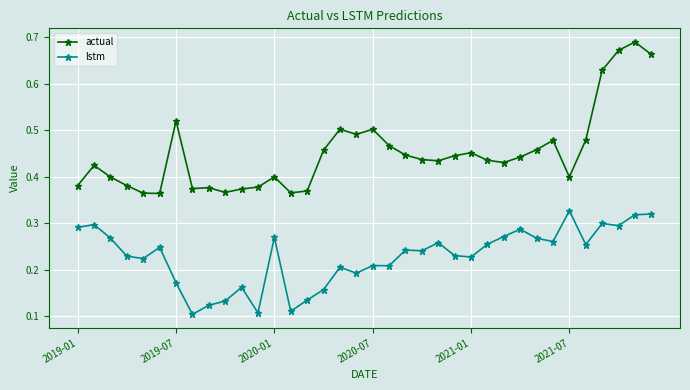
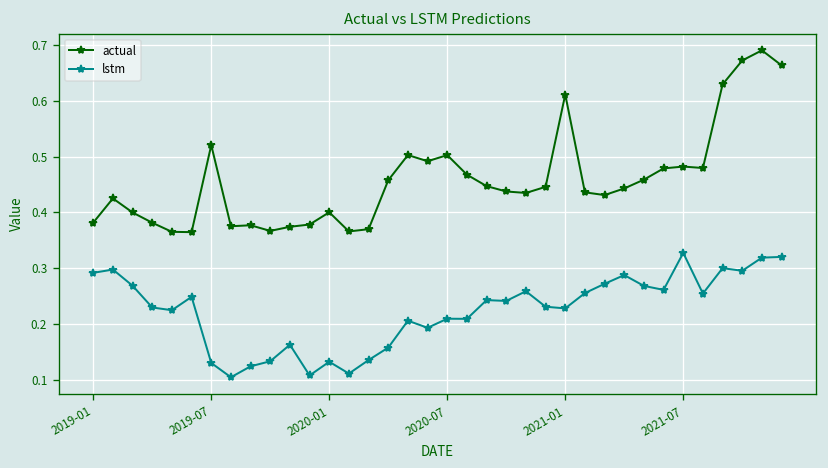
lstm, 2019-07: 0.17 -> 0.13
lstm, 2020-01: 0.27 -> 0.13
actual, 2021-01: 0.45 -> 0.61
actual, 2021-07: 0.40 -> 0.48
